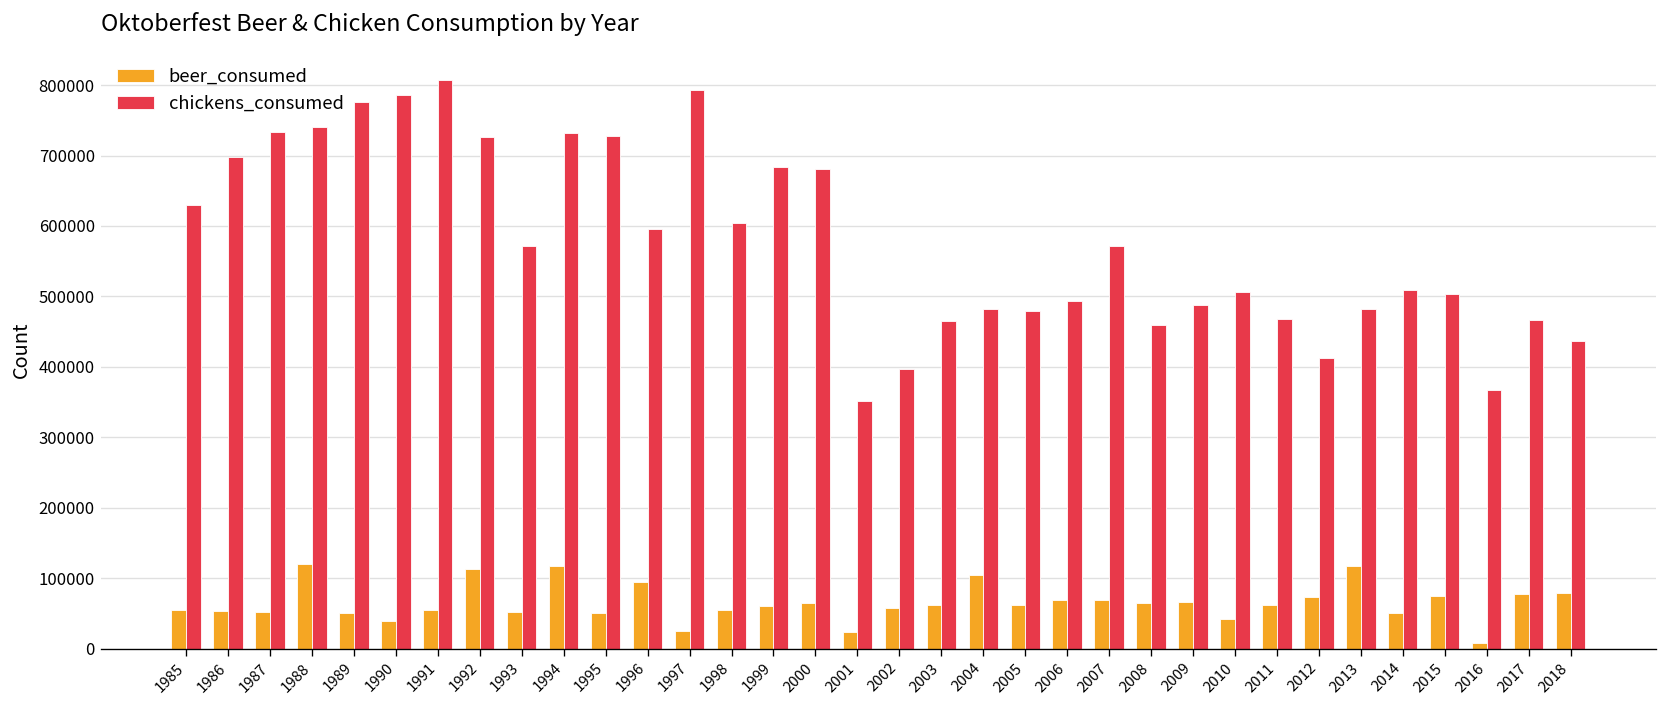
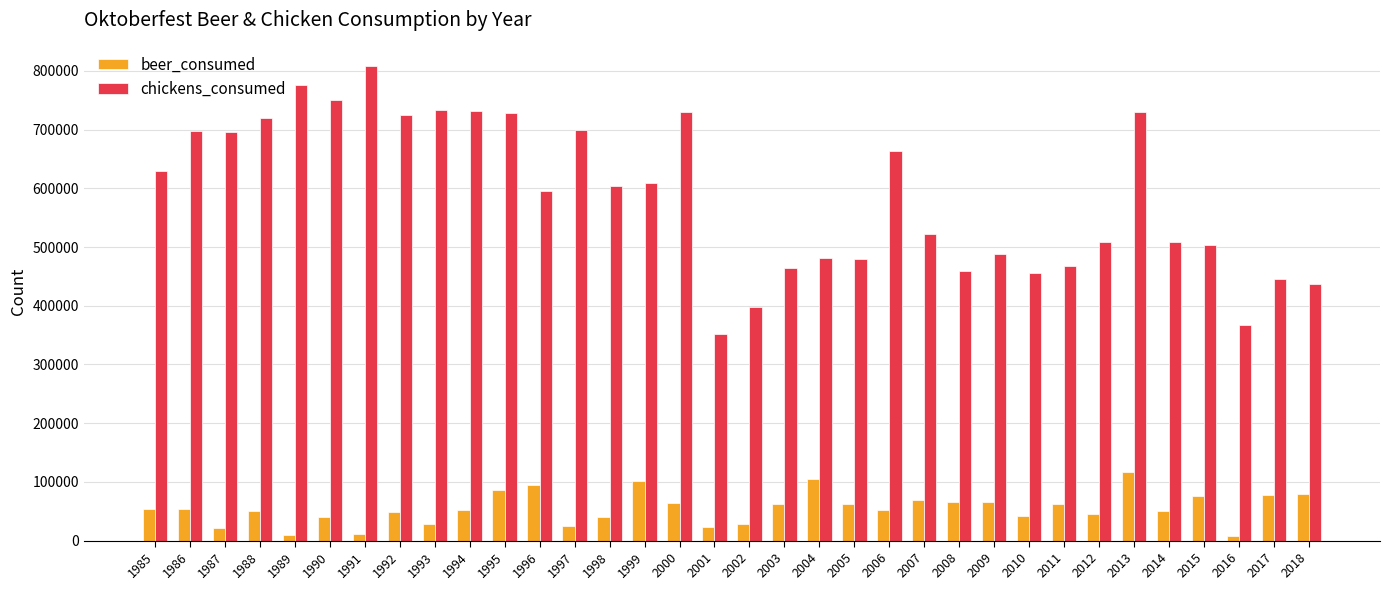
beer_consumed, 1987: 50000 -> 20000
chickens_consumed, 1987: 730000 -> 700000
beer_consumed, 1988: 120000 -> 50000
chickens_consumed, 1988: 740000 -> 720000
beer_consumed, 1989: 50000 -> 10000
chickens_consumed, 1990: 790000 -> 750000
beer_consumed, 1991: 50000 -> 10000
beer_consumed, 1992: 110000 -> 50000
beer_consumed, 1993: 50000 -> 30000
chickens_consumed, 1993: 570000 -> 730000
beer_consumed, 1994: 120000 -> 50000
beer_consumed, 1995: 50000 -> 90000
chickens_consumed, 1997: 790000 -> 700000
beer_consumed, 1998: 50000 -> 40000
beer_consumed, 1999: 60000 -> 100000
chickens_consumed, 1999: 680000 -> 610000
chickens_consumed, 2000: 680000 -> 730000
beer_consumed, 2002: 60000 -> 30000
beer_consumed, 2006: 70000 -> 50000
chickens_consumed, 2006: 490000 -> 660000
chickens_consumed, 2007: 570000 -> 520000
chickens_consumed, 2010: 510000 -> 460000
beer_consumed, 2012: 70000 -> 40000
chickens_consumed, 2012: 410000 -> 510000
chickens_consumed, 2013: 480000 -> 730000
chickens_consumed, 2017: 470000 -> 450000
